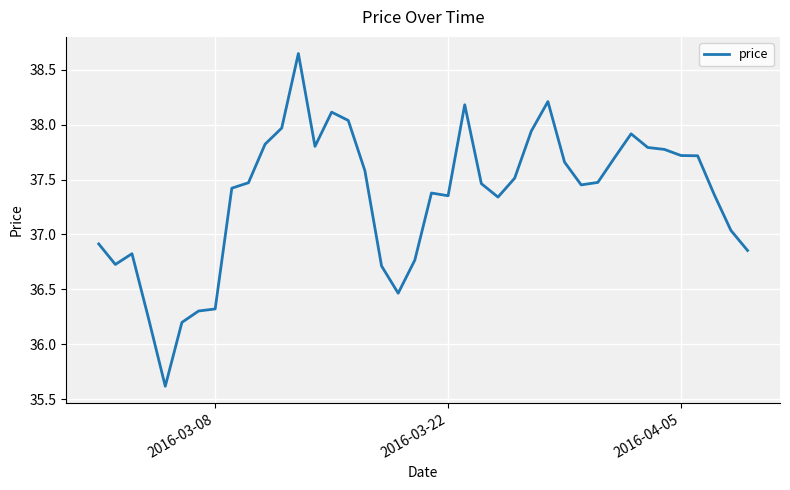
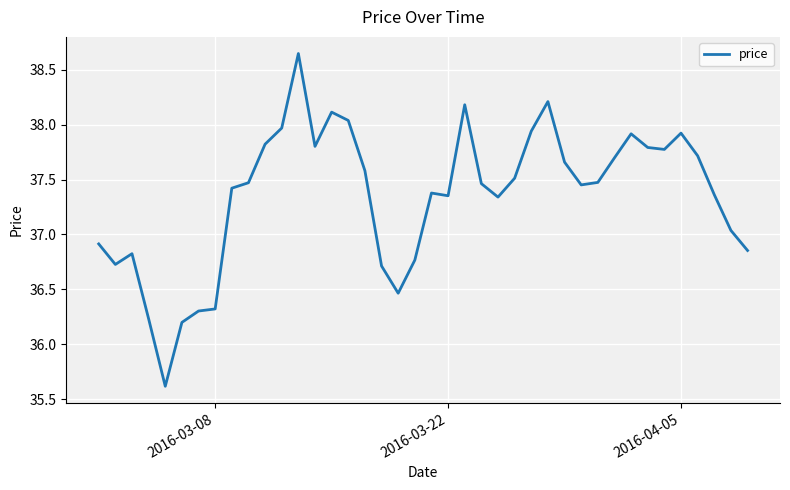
2016-04-05: 37.72 -> 37.92
